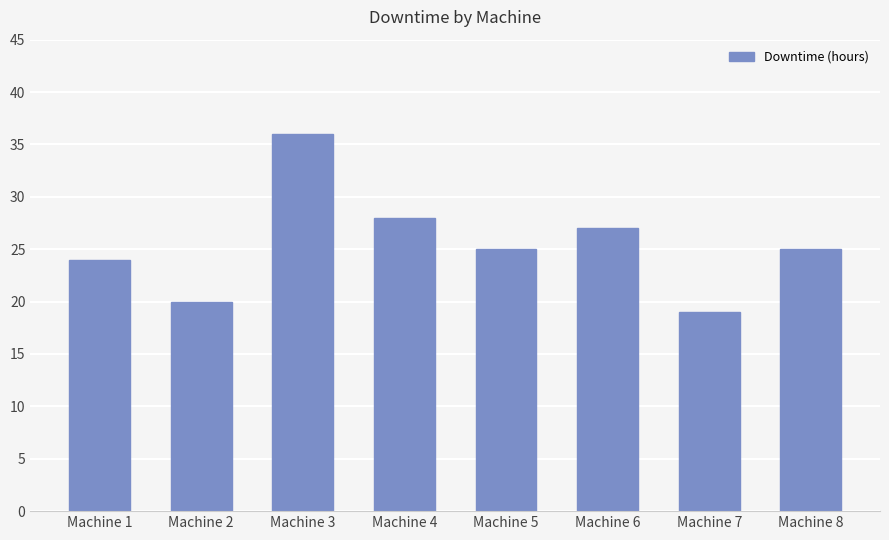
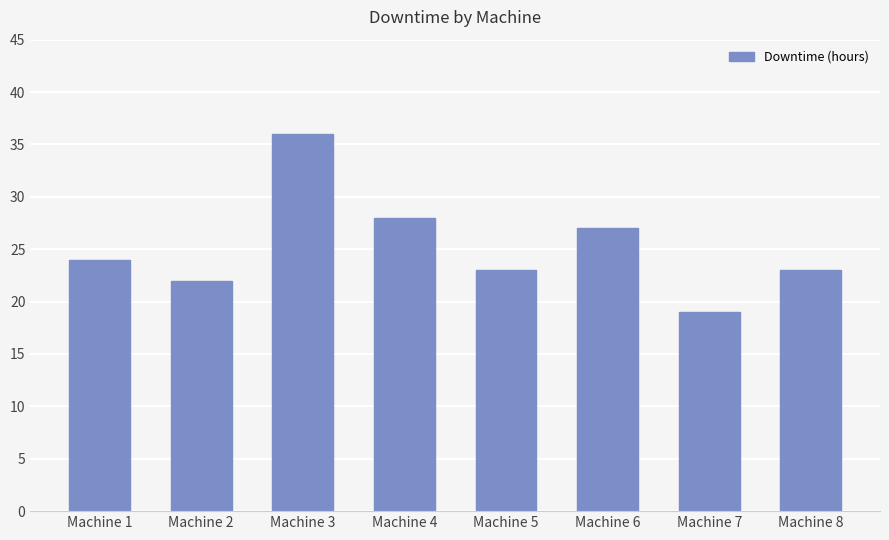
Machine 2: 20 -> 22
Machine 5: 25 -> 23
Machine 8: 25 -> 23
